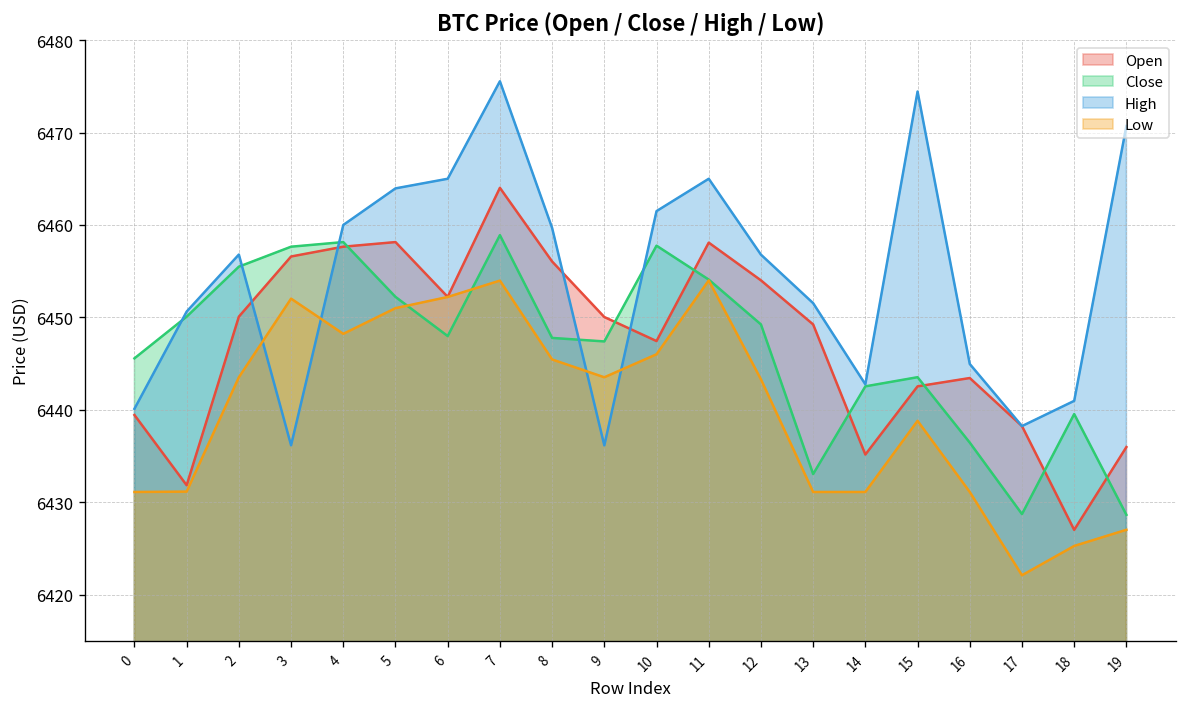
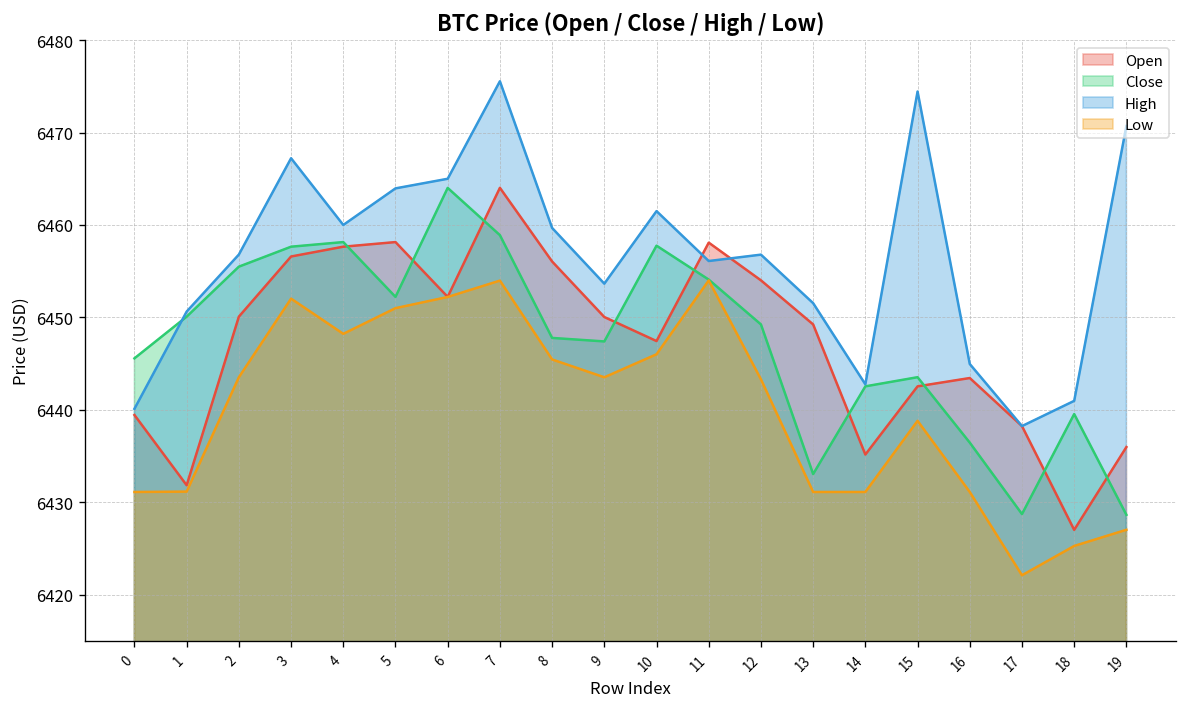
High, 3: 6436 -> 6467
Close, 6: 6448 -> 6464
High, 9: 6436 -> 6454
High, 11: 6465 -> 6456
